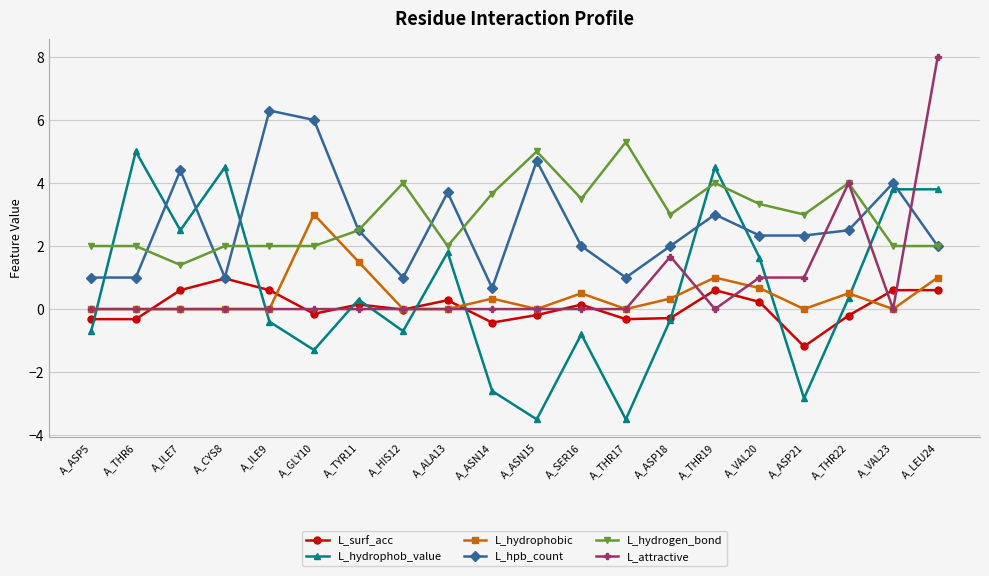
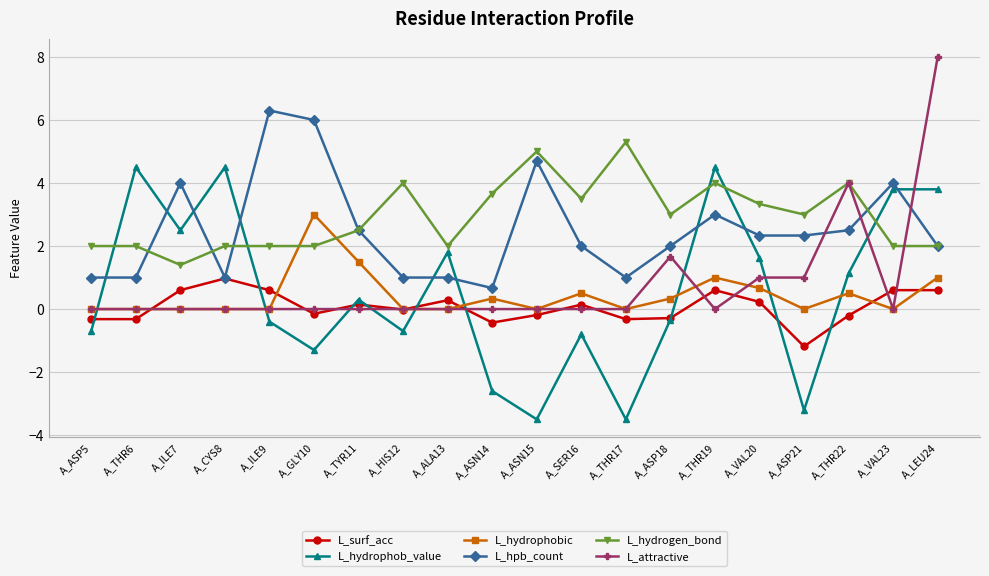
L_hydrophob_value, A_THR6: 5.0 -> 4.5
L_hpb_count, A_ILE7: 4.4 -> 4.0
L_hpb_count, A_ALA13: 3.7 -> 1.0
L_hydrophob_value, A_ASP21: -2.8 -> -3.2
L_hydrophob_value, A_THR22: 0.4 -> 1.1
